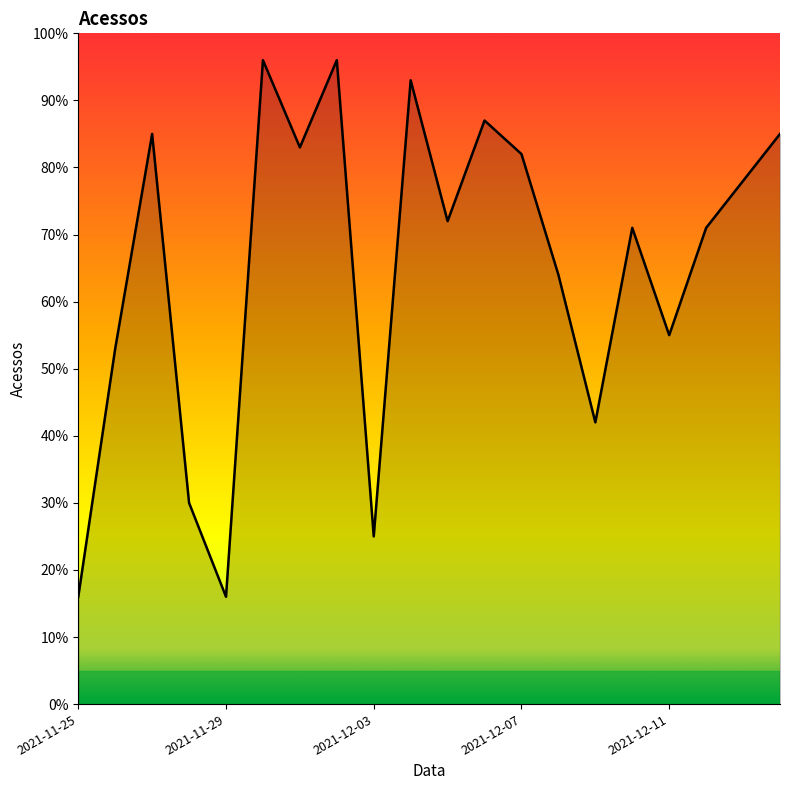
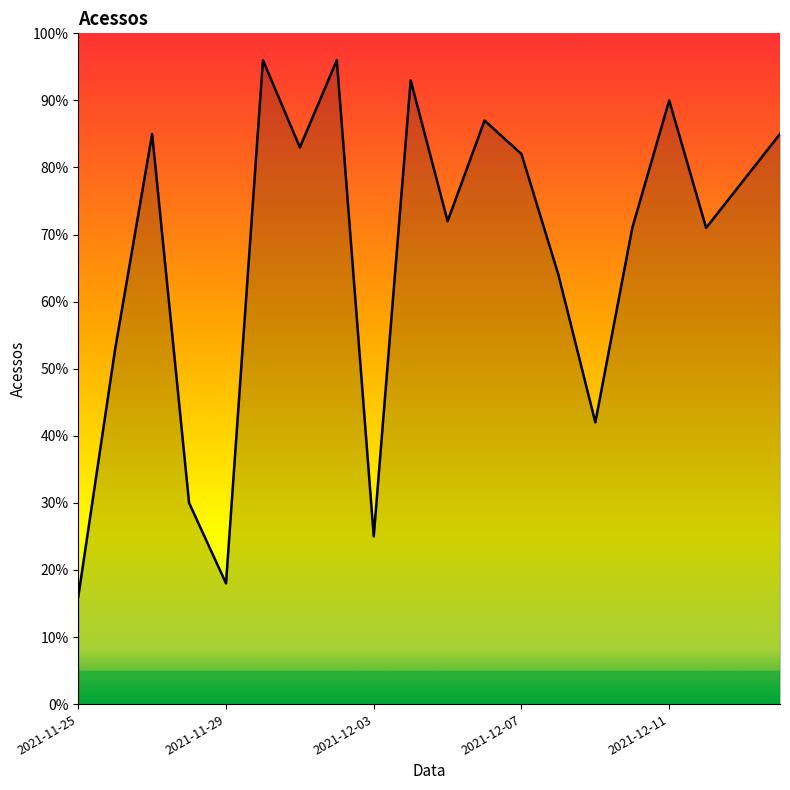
2021-11-29: 16% -> 18%
2021-12-11: 55% -> 90%
